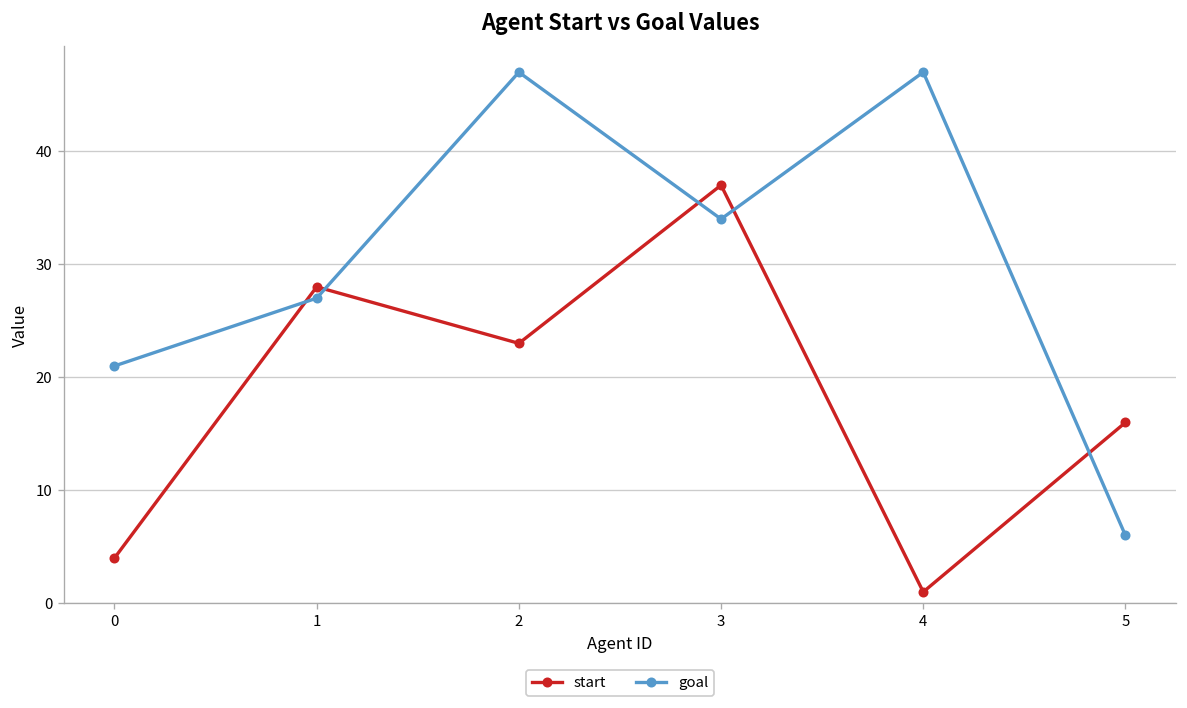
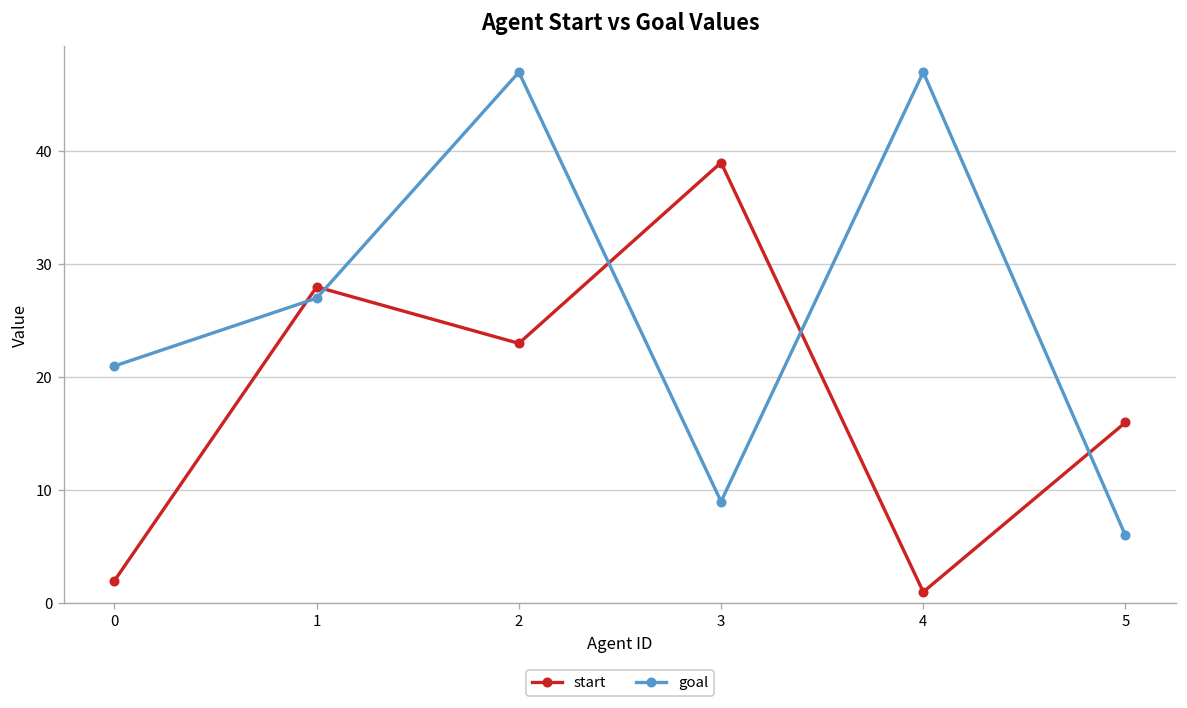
start, 0: 4 -> 2
start, 3: 37 -> 39
goal, 3: 34 -> 9
